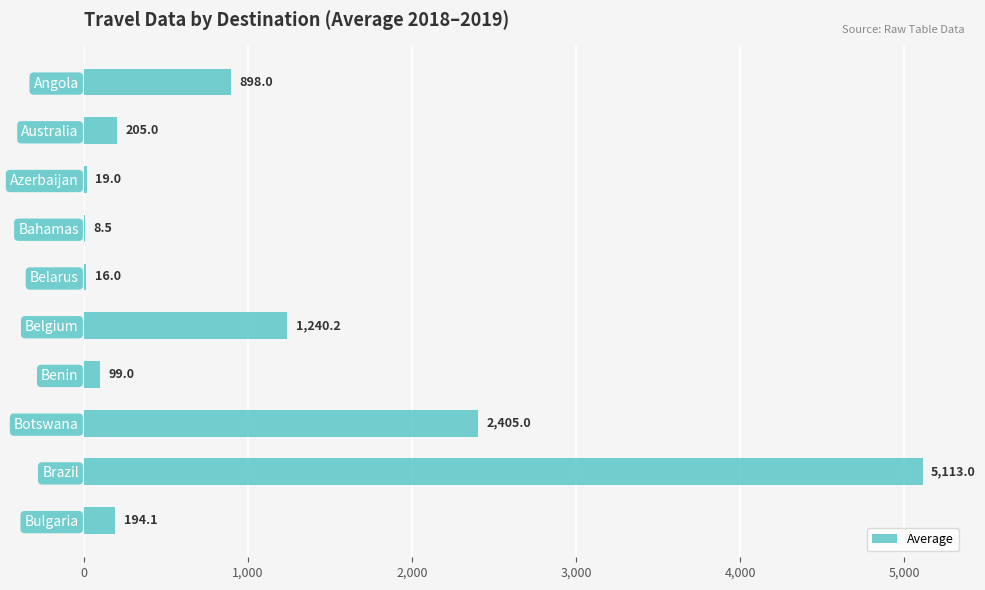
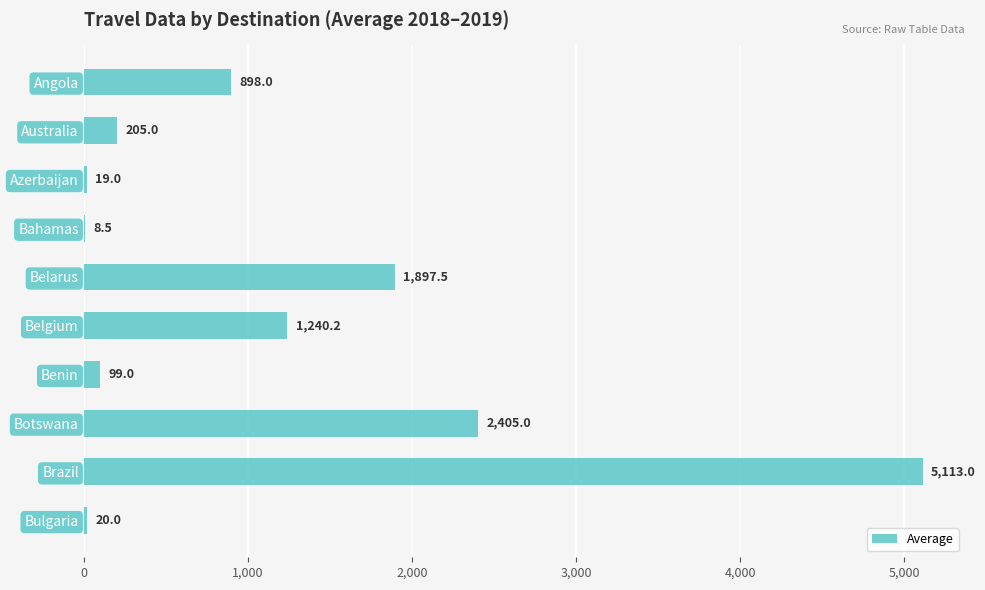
Belarus: 16.0 -> 1,897.5
Bulgaria: 194.1 -> 20.0
